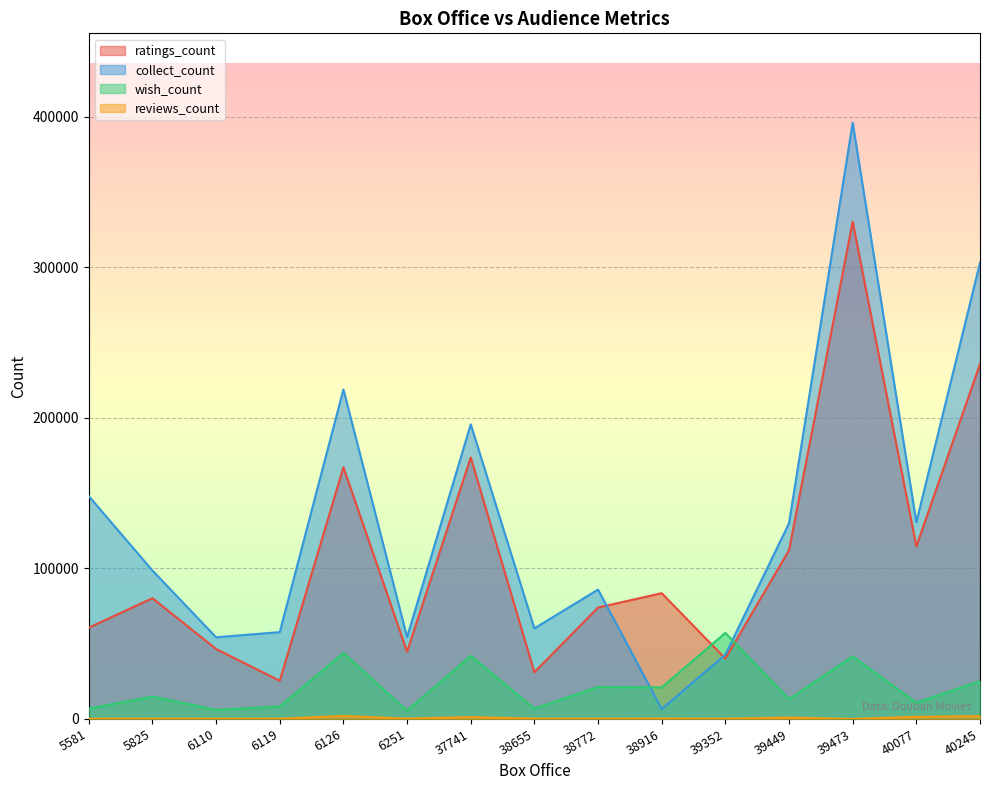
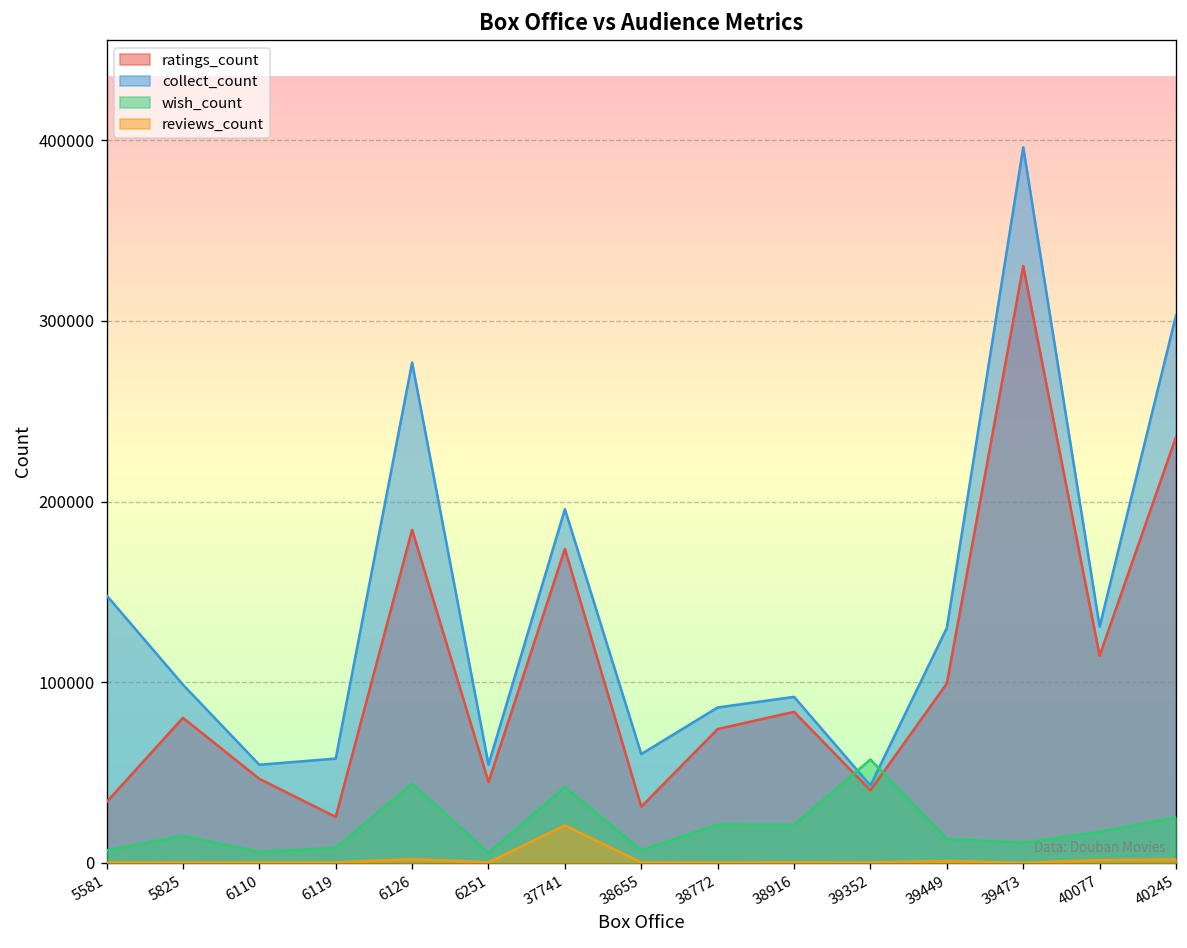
ratings_count, 5581: 61000 -> 34000
ratings_count, 6126: 167000 -> 184000
collect_count, 6126: 219000 -> 277000
reviews_count, 37741: 1000 -> 21000
collect_count, 38916: 7000 -> 92000
ratings_count, 39449: 112000 -> 99000
wish_count, 39473: 42000 -> 11000
wish_count, 40077: 11000 -> 17000
